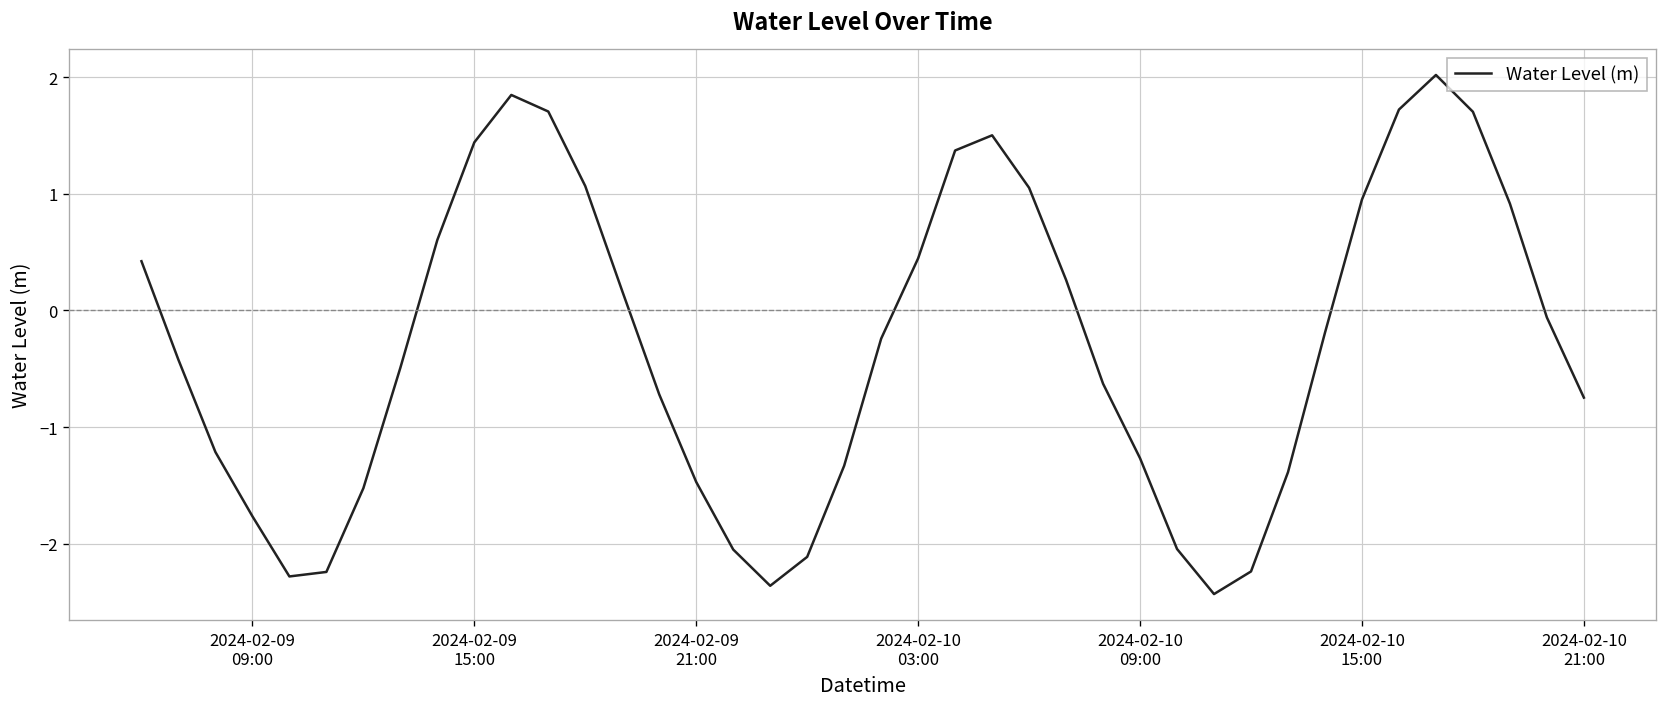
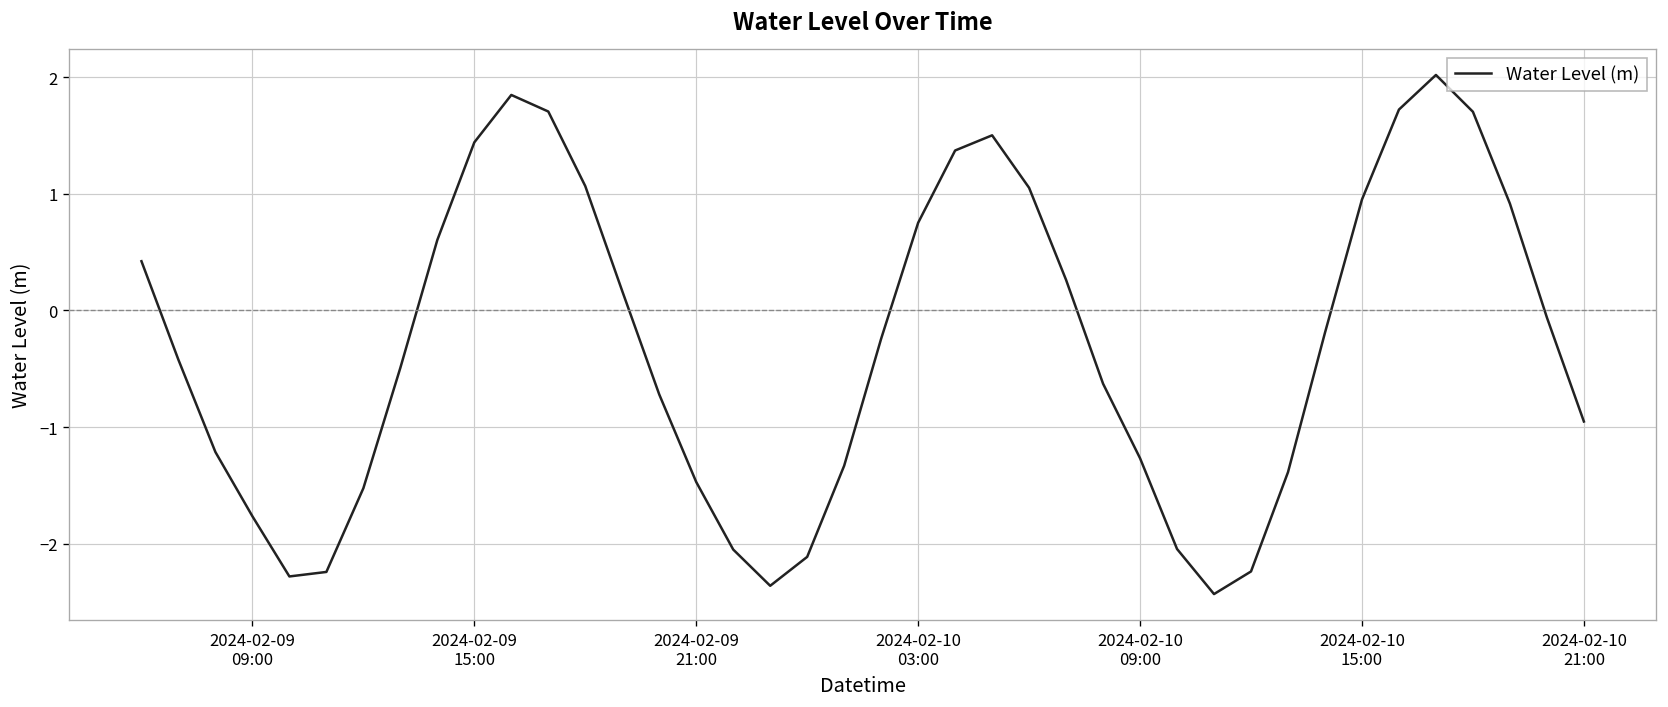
2024-02-10 03:00: 0.4 -> 0.8
2024-02-10 21:00: -0.7 -> -1.0
